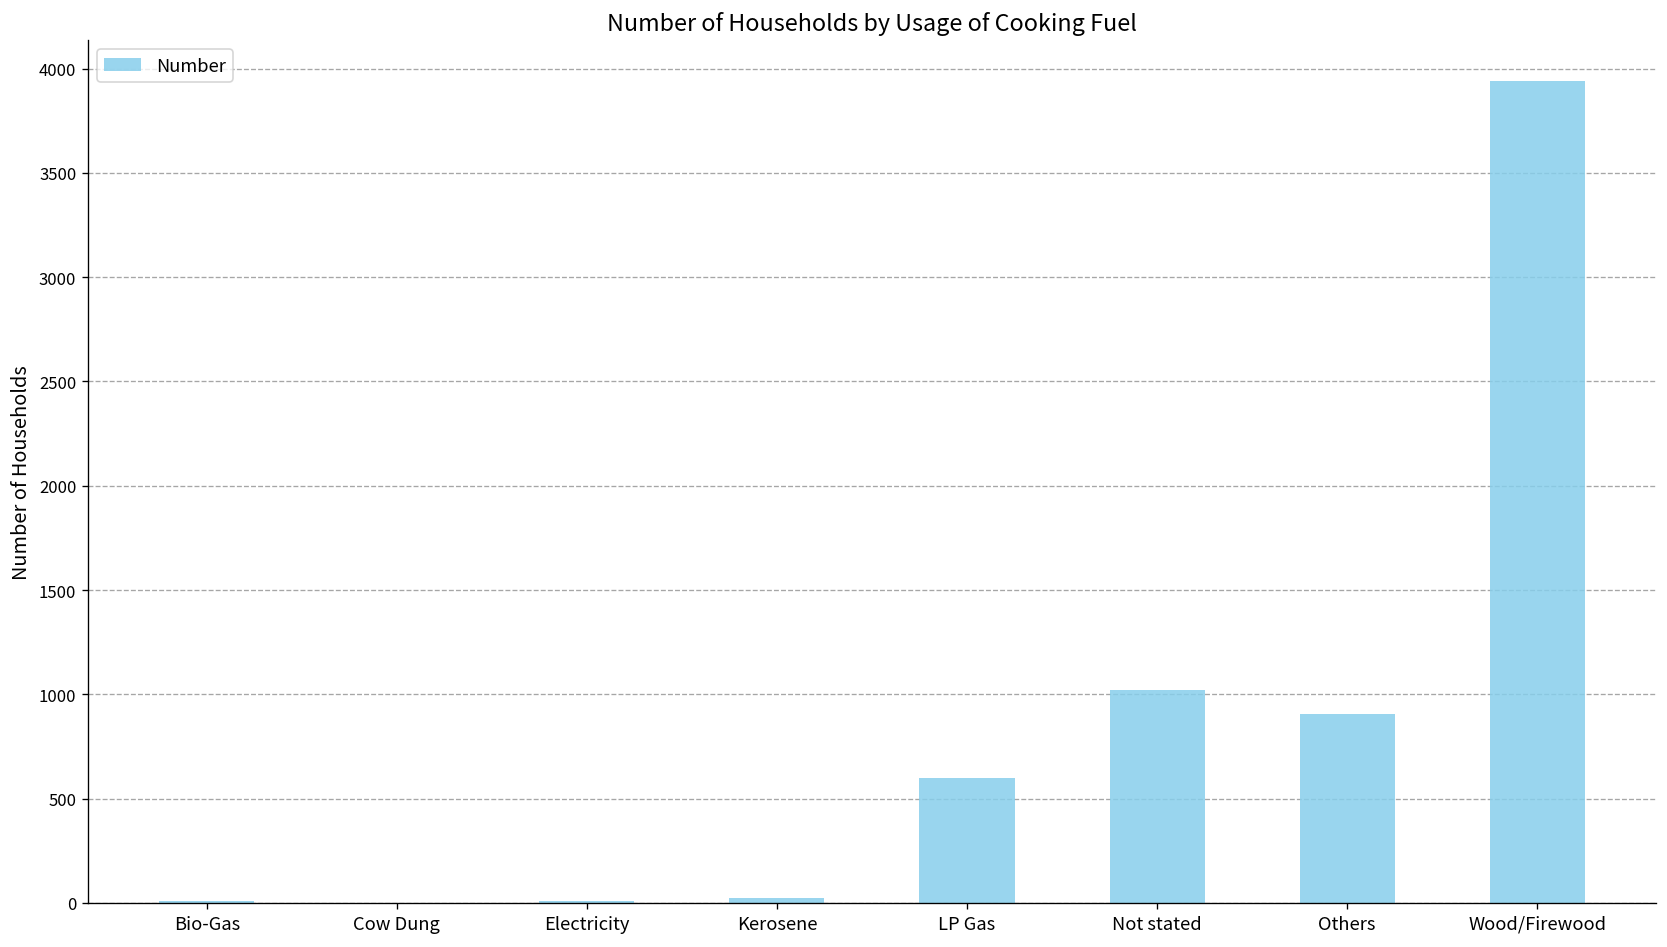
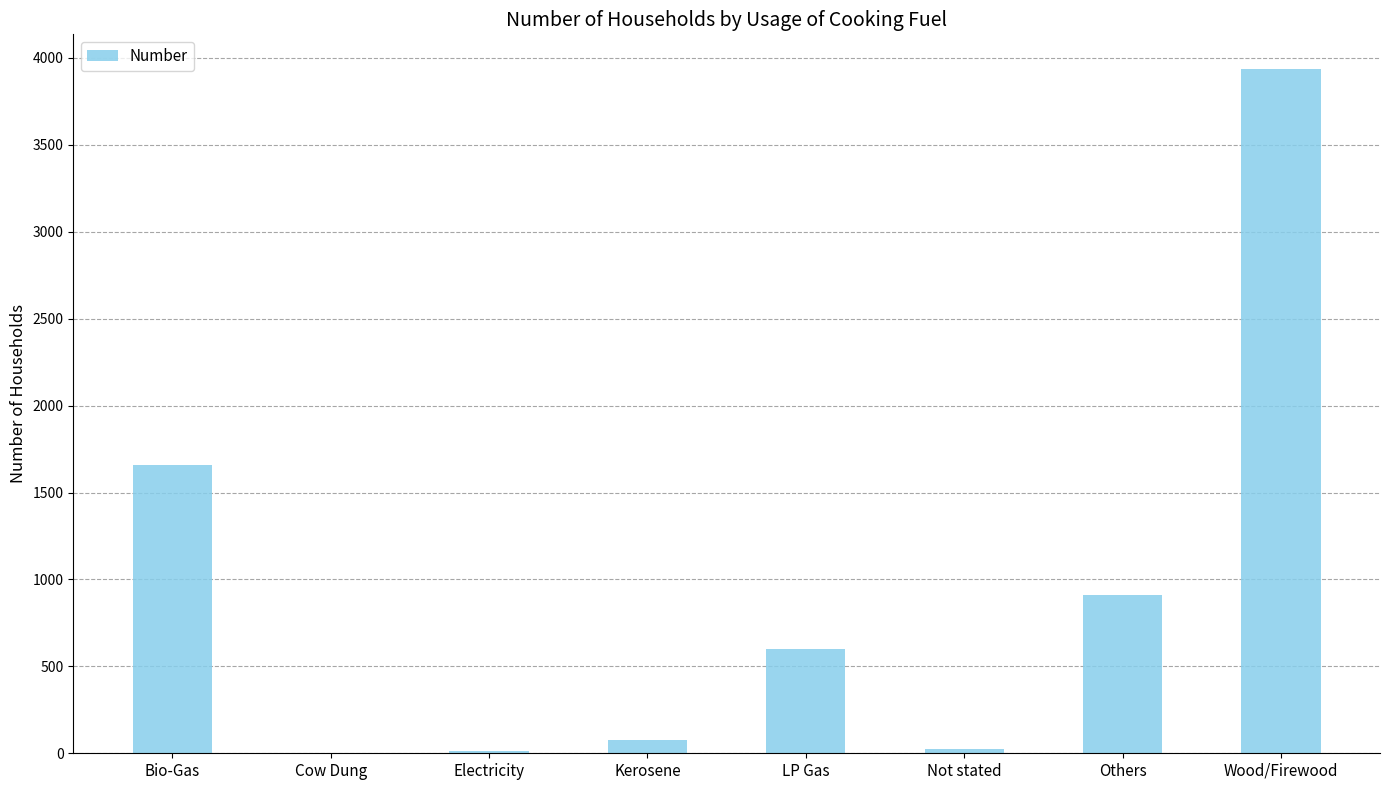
Bio-Gas: 10 -> 1660
Kerosene: 30 -> 80
Not stated: 1020 -> 20
